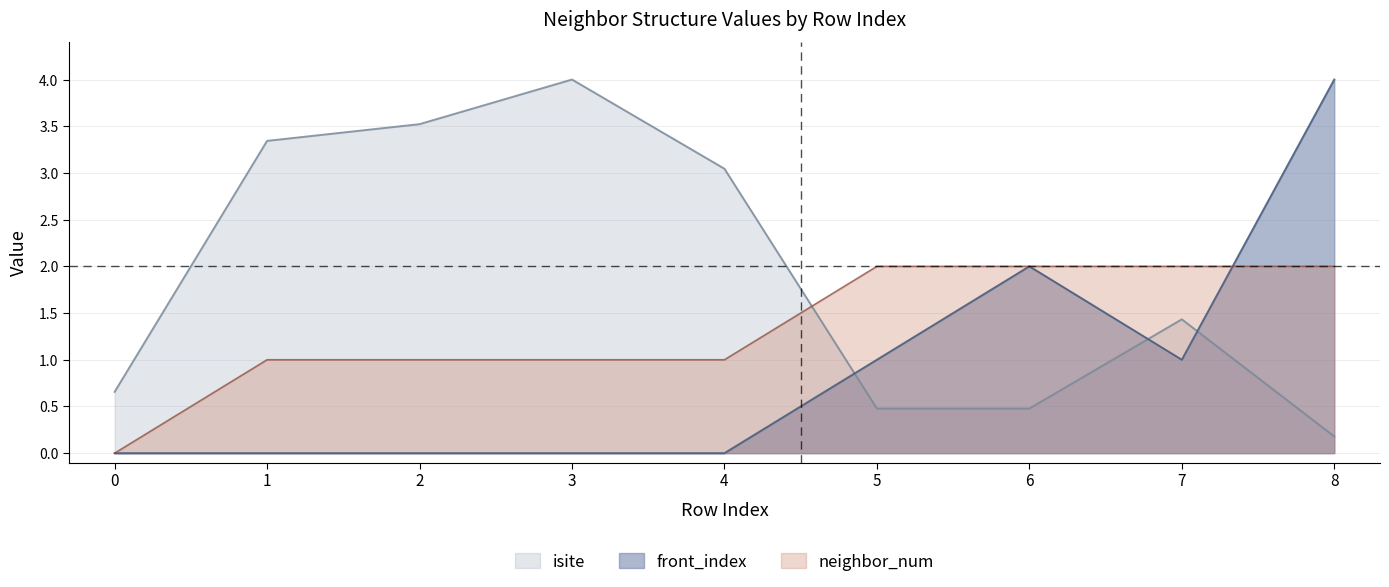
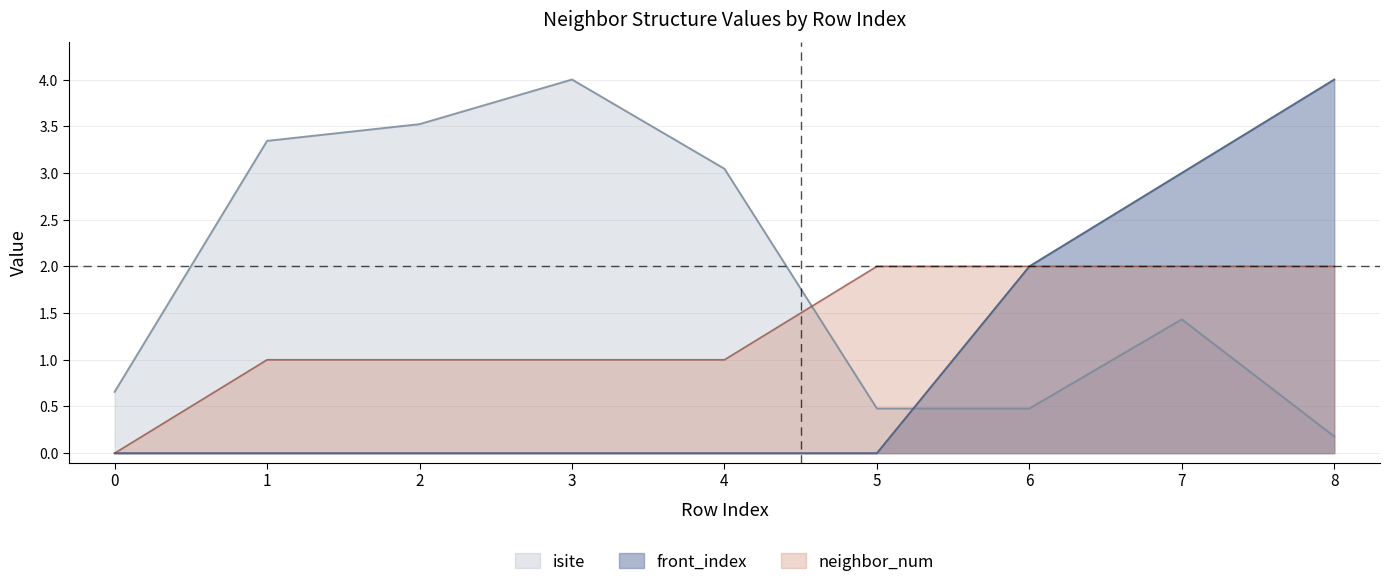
front_index, 5: 1 -> 0
front_index, 7: 1 -> 3
